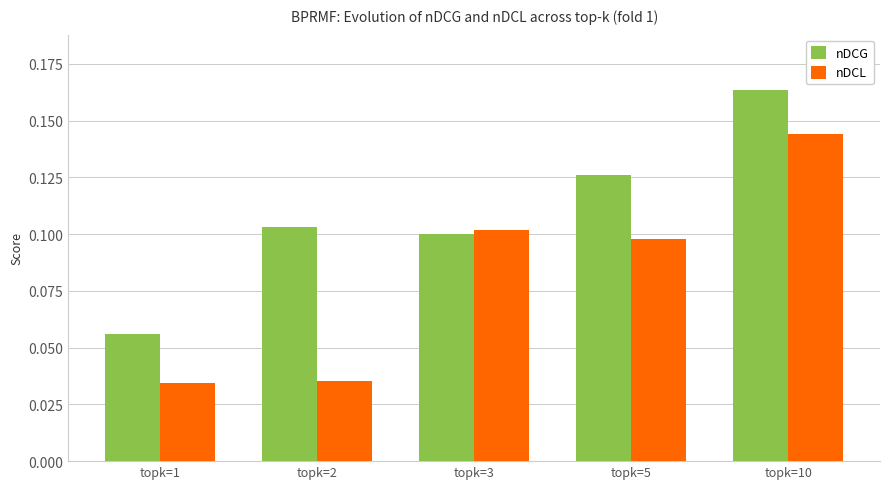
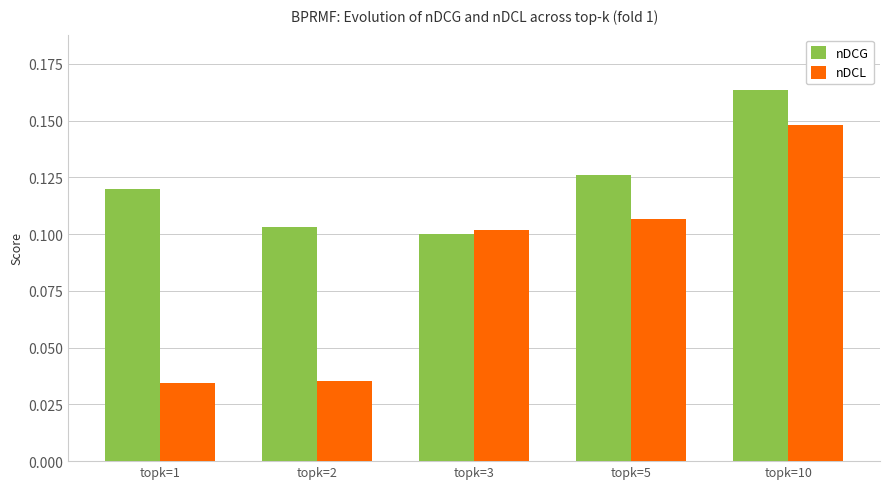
nDCG, topk=1: 0.056 -> 0.120
nDCL, topk=5: 0.098 -> 0.107
nDCL, topk=10: 0.144 -> 0.148
